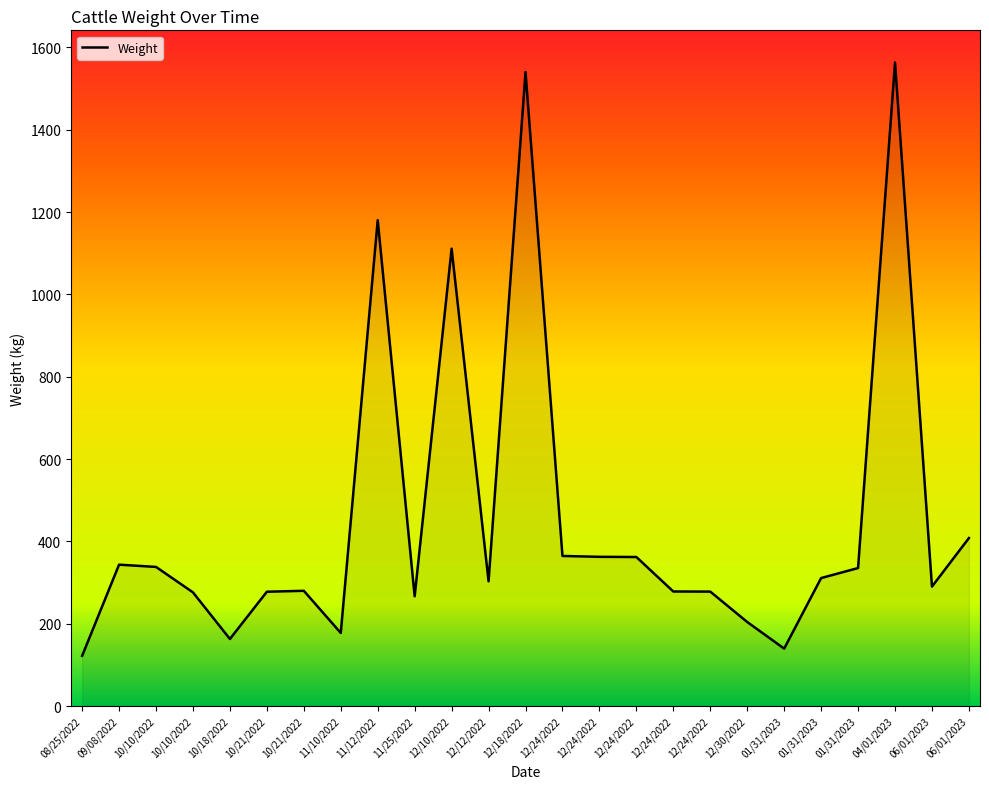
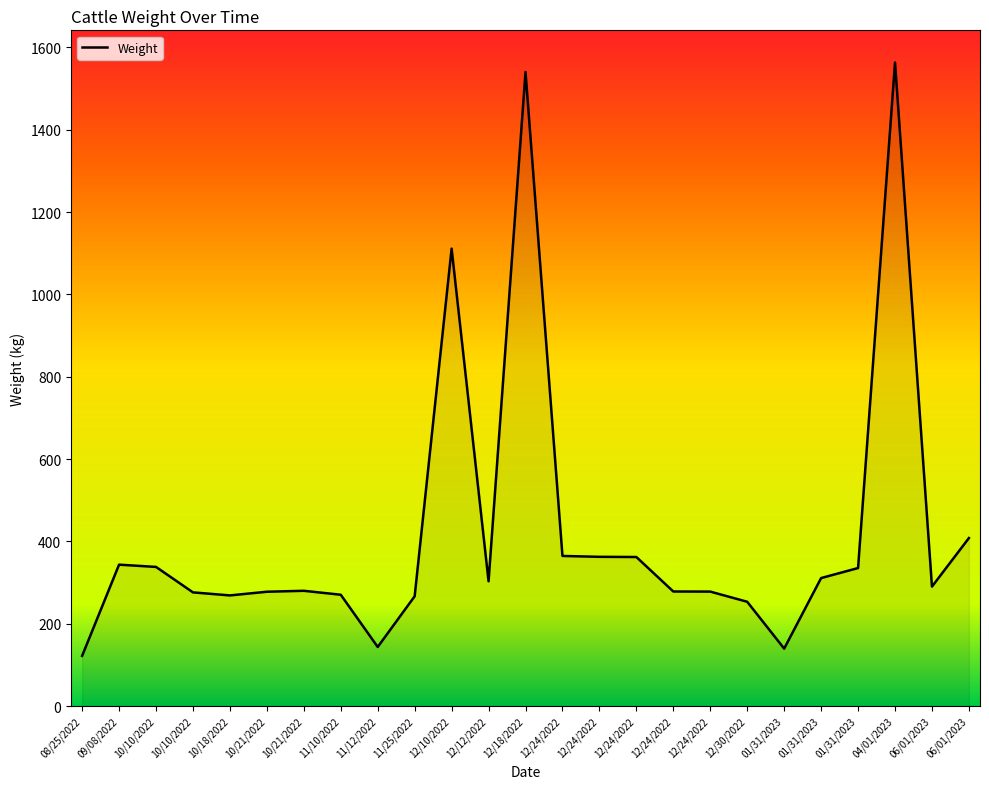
10/18/2022: 160 -> 270
11/10/2022: 180 -> 270
11/12/2022: 1180 -> 140
12/30/2022: 200 -> 250
